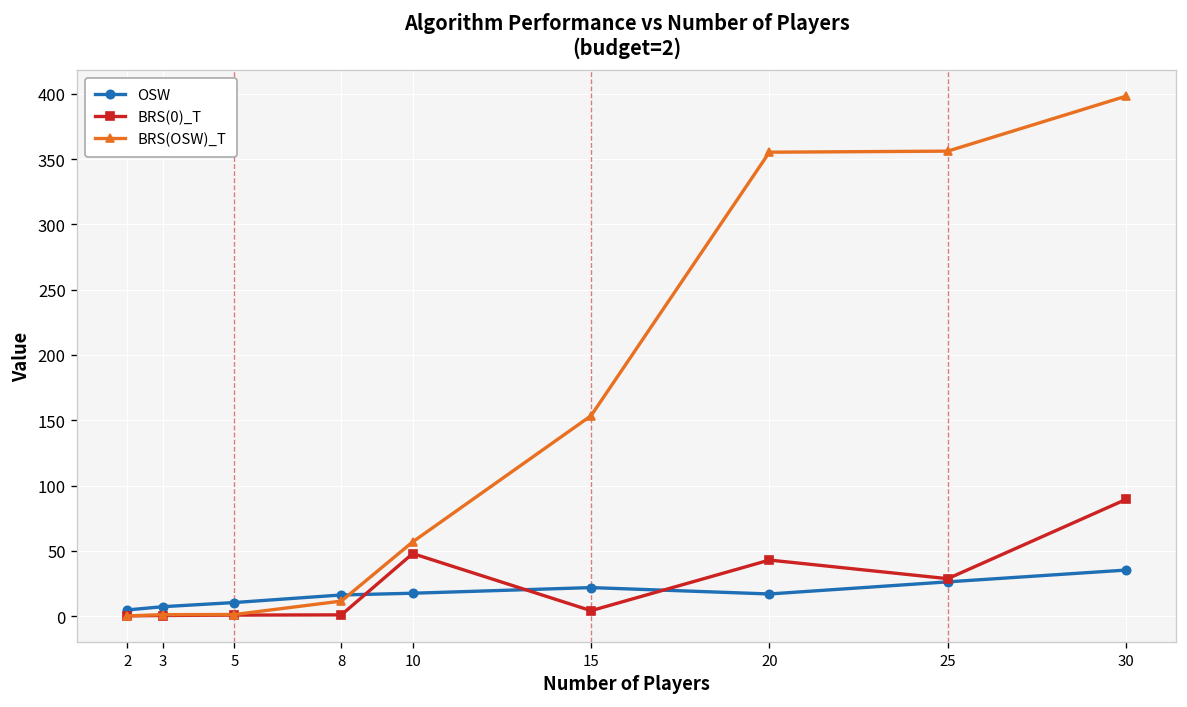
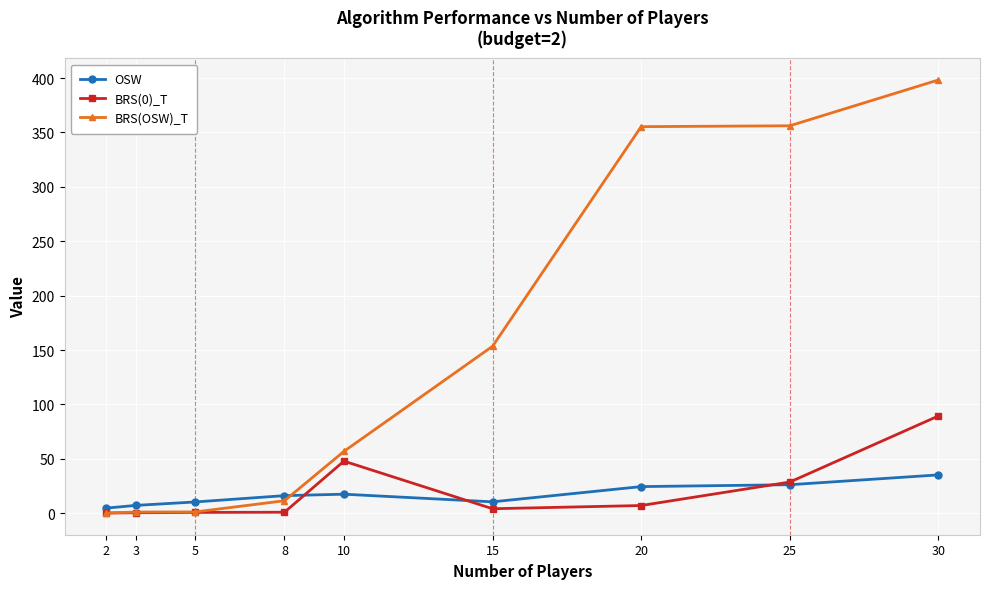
OSW, 15: 22 -> 10
OSW, 20: 17 -> 24
BRS(0)_T, 20: 43 -> 7
